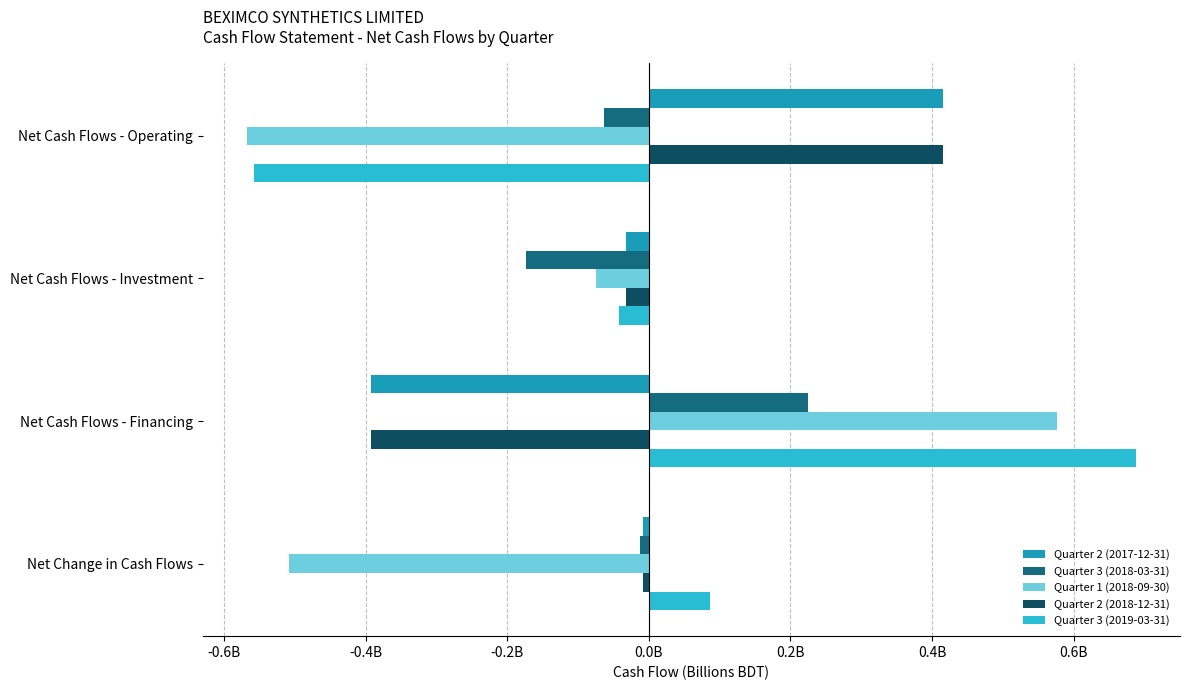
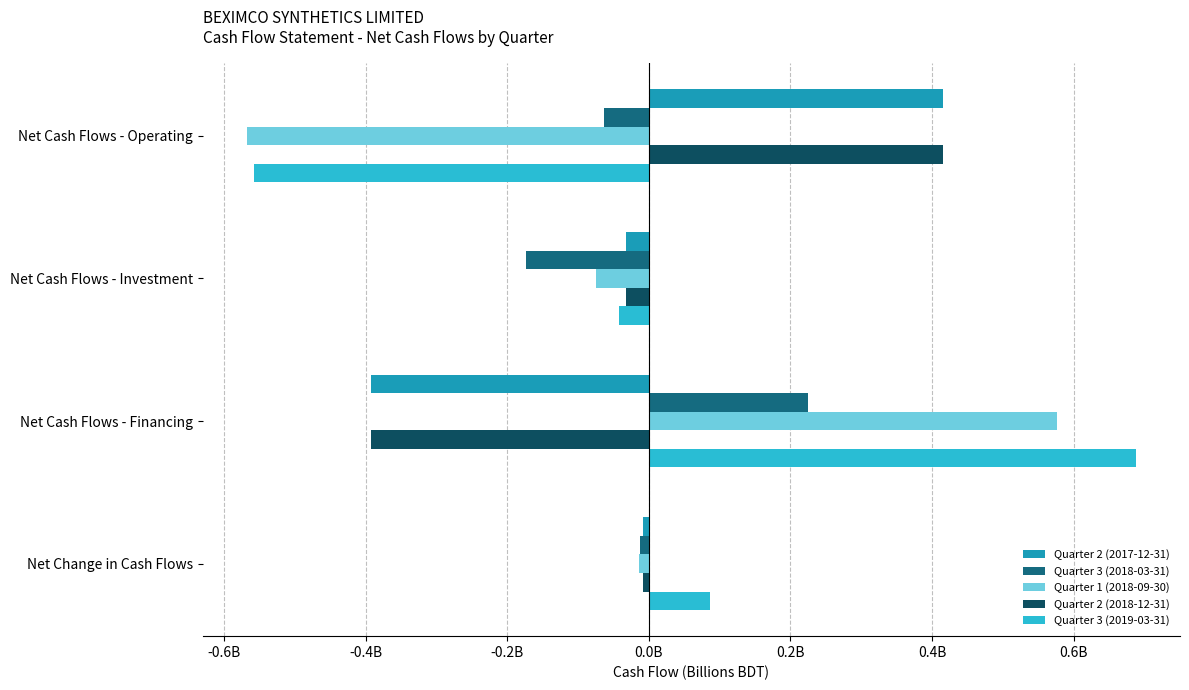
Quarter 1 (2018-09-30), Net Change in Cash Flows: -510000000 -> -10000000
